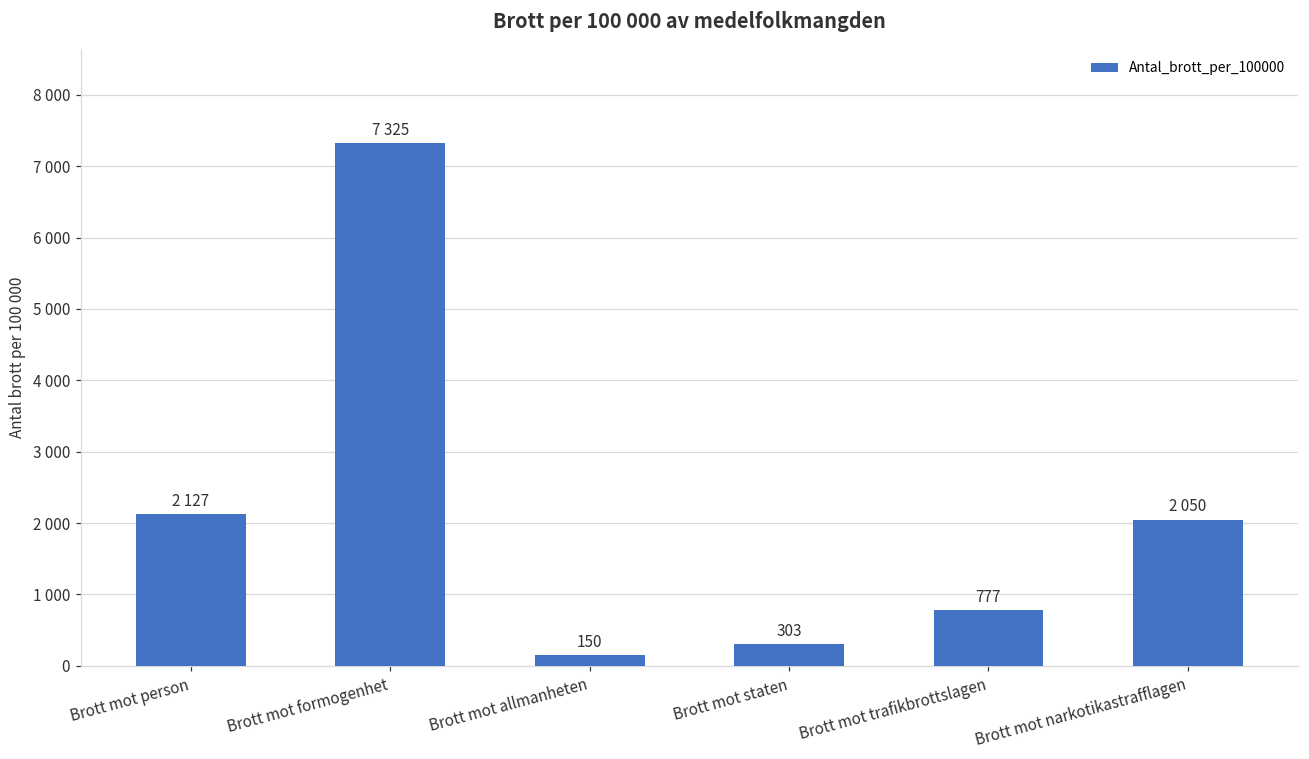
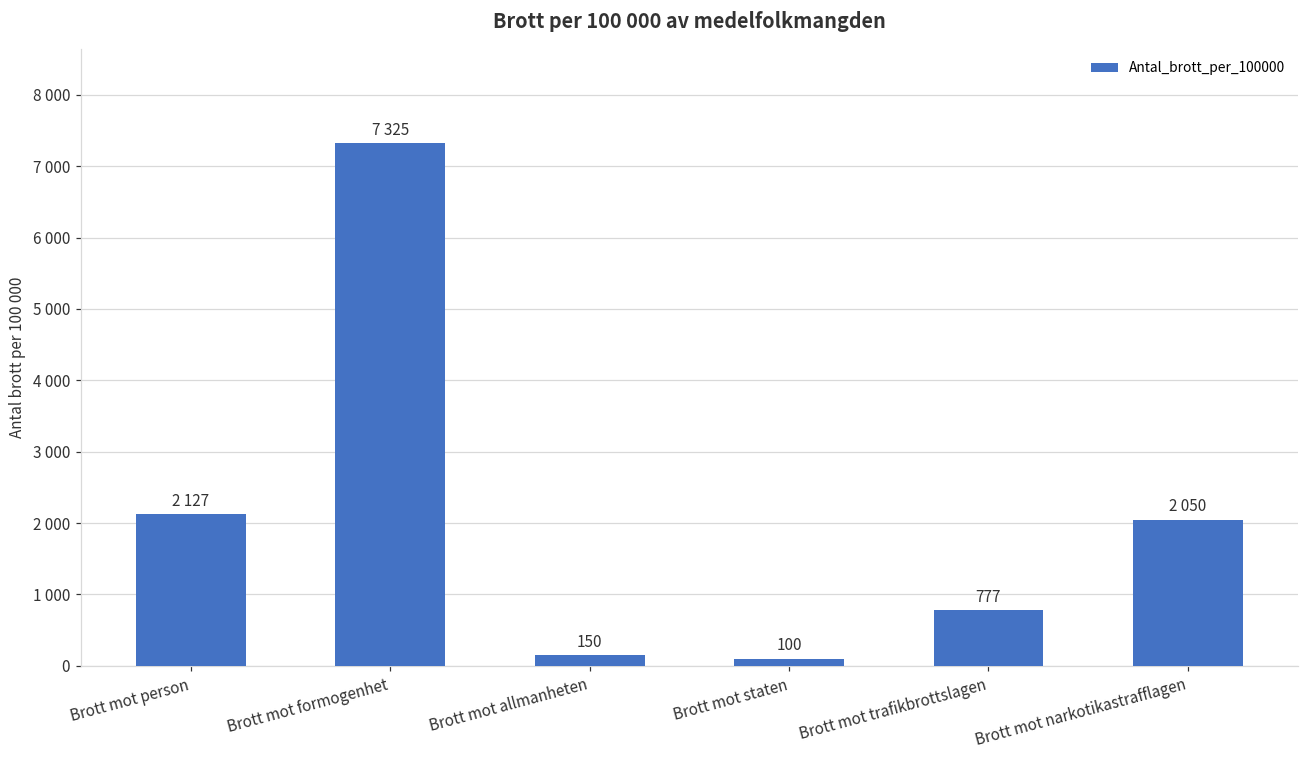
Brott mot staten: 303 -> 100
